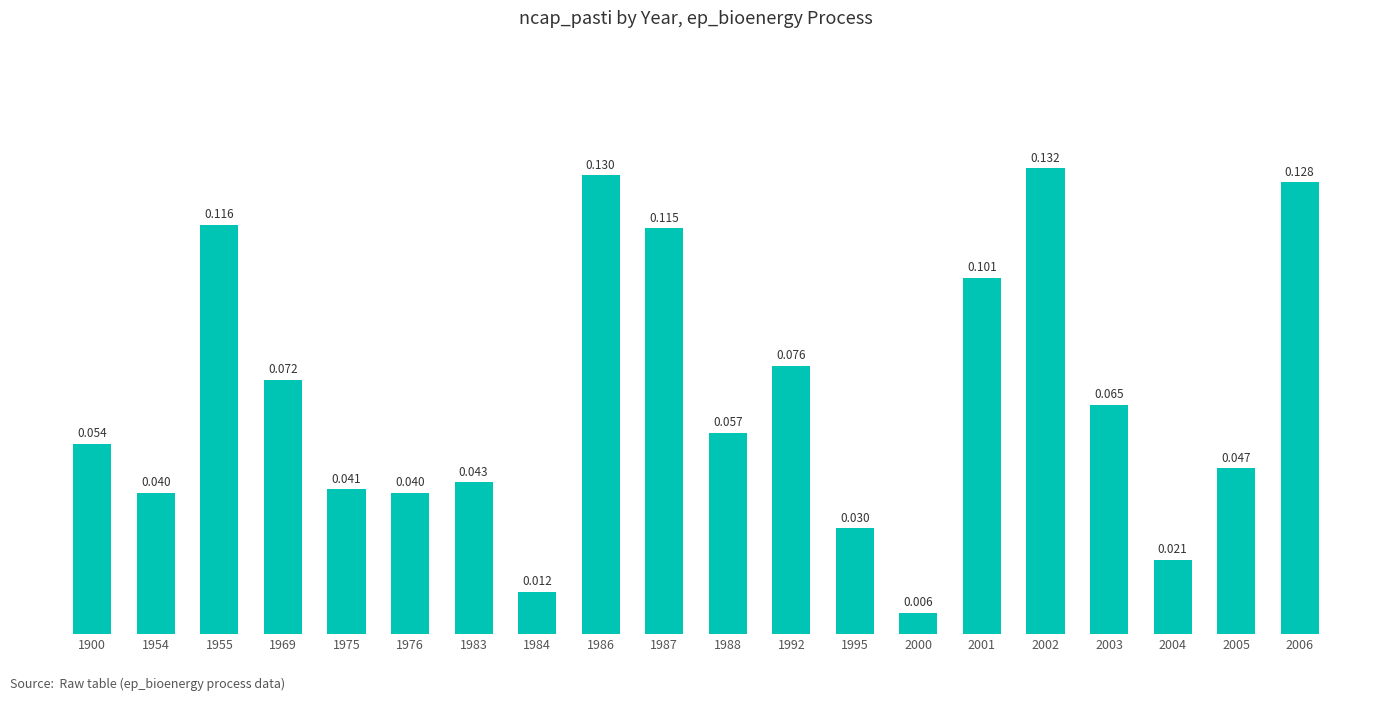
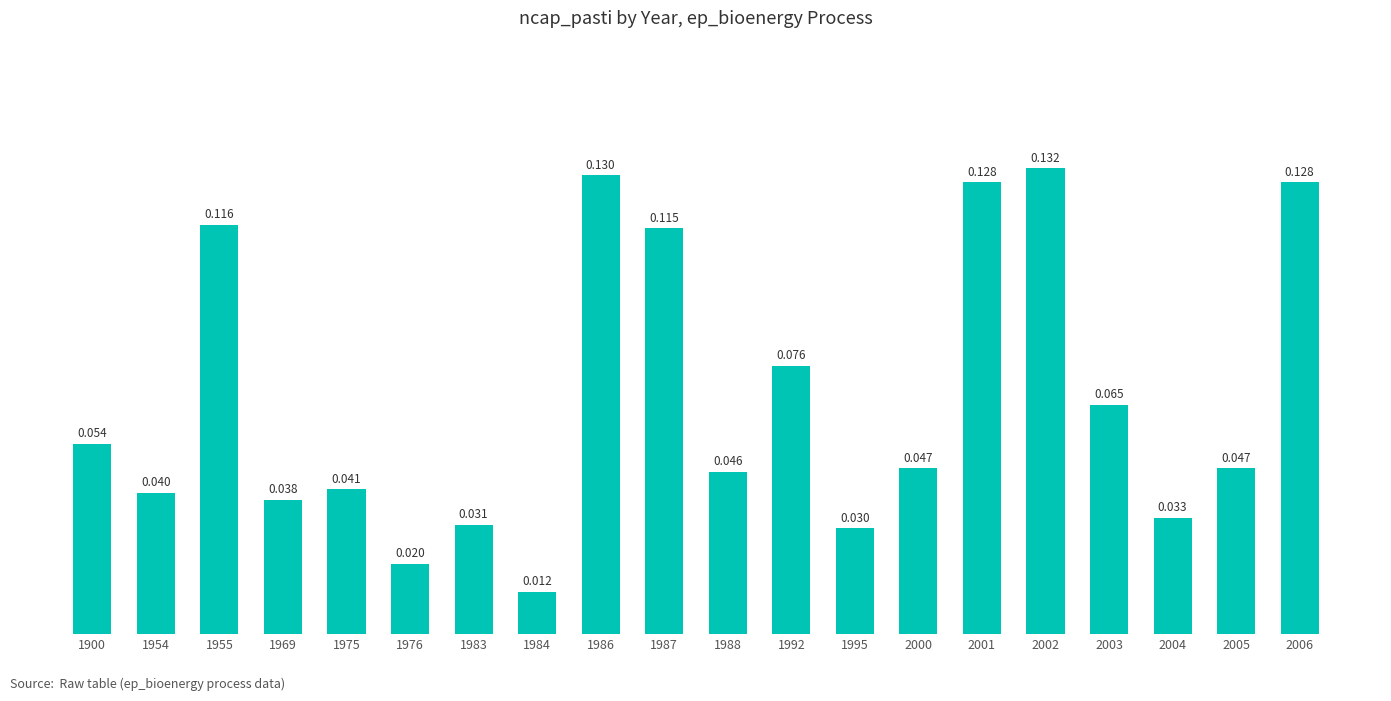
1969: 0.072 -> 0.038
1976: 0.040 -> 0.020
1983: 0.043 -> 0.031
1988: 0.057 -> 0.046
2000: 0.006 -> 0.047
2001: 0.101 -> 0.128
2004: 0.021 -> 0.033
